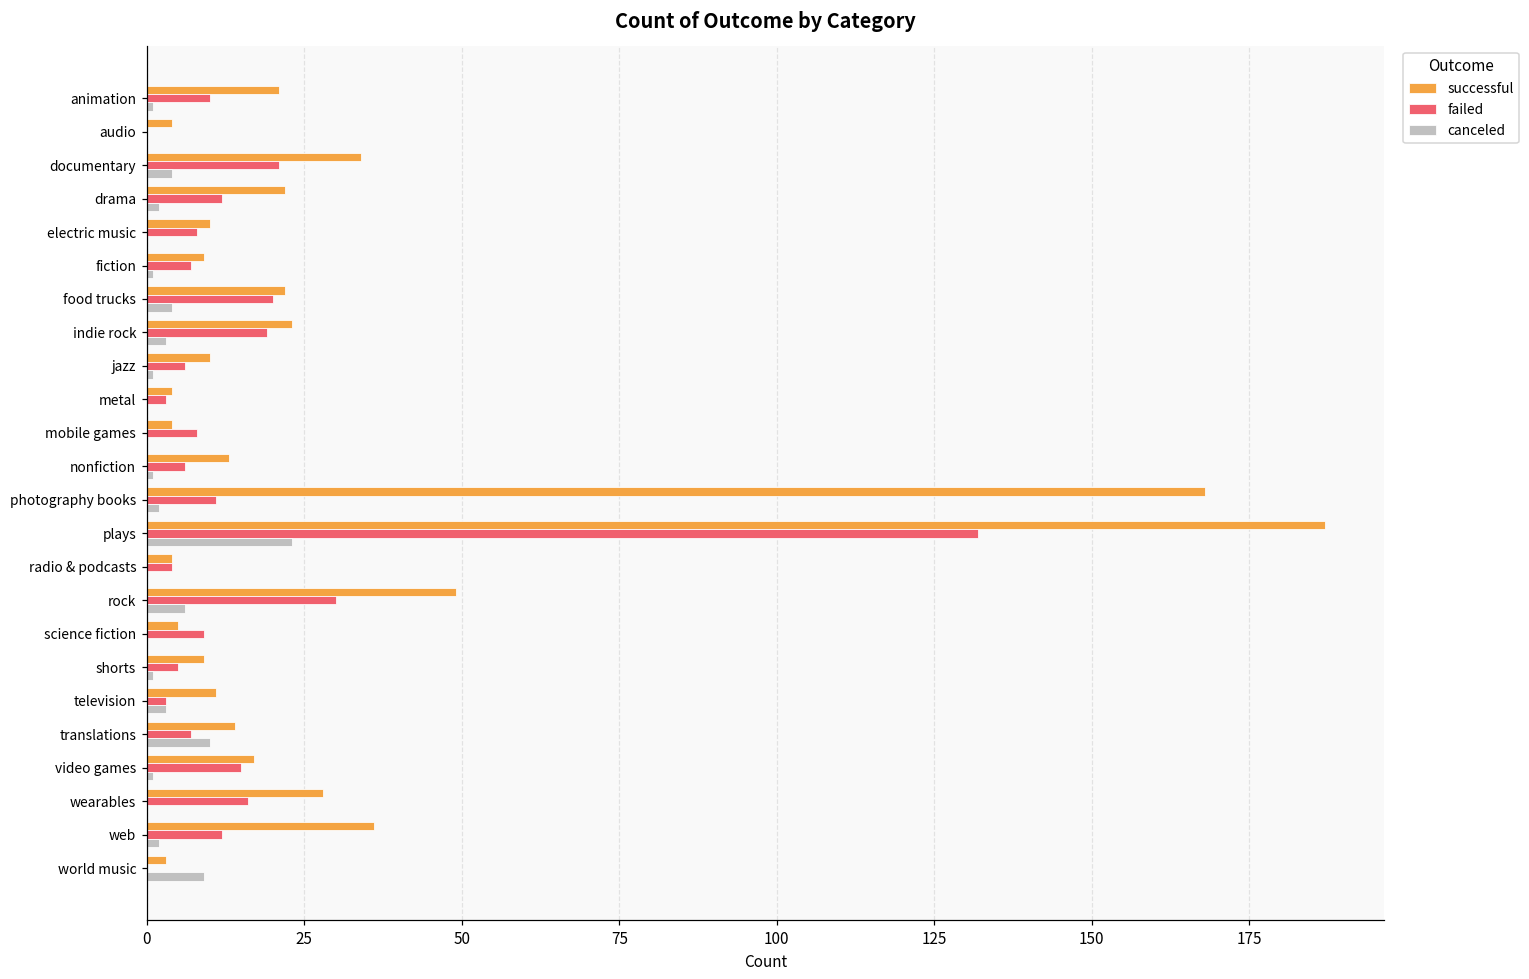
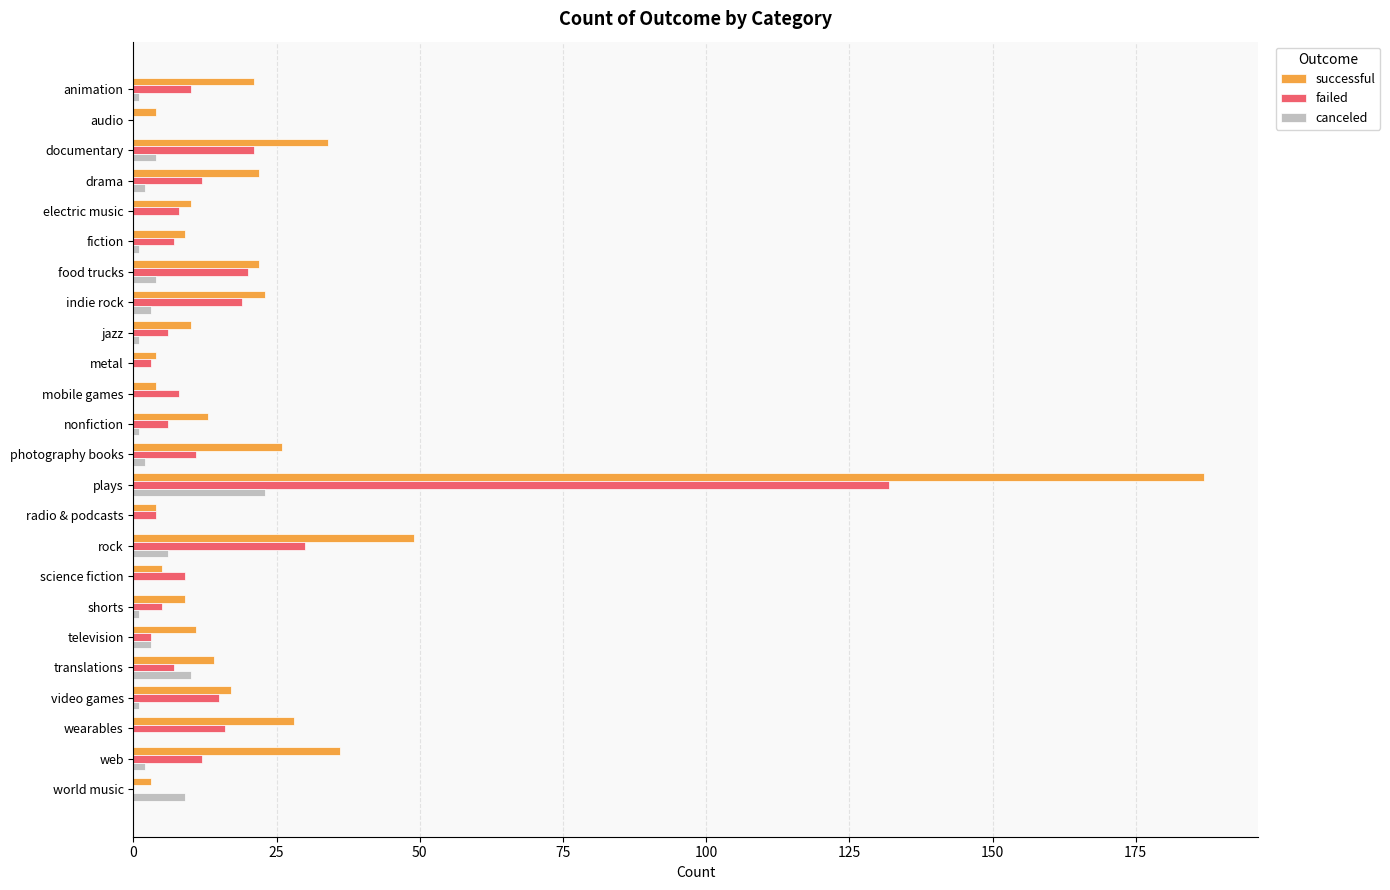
successful, photography books: 168 -> 26
